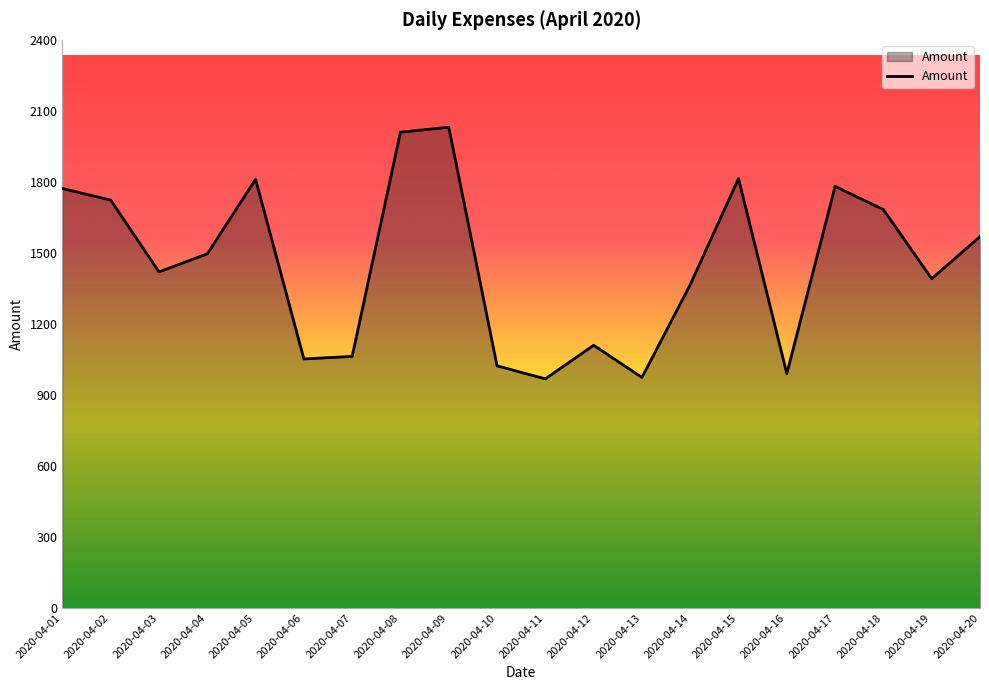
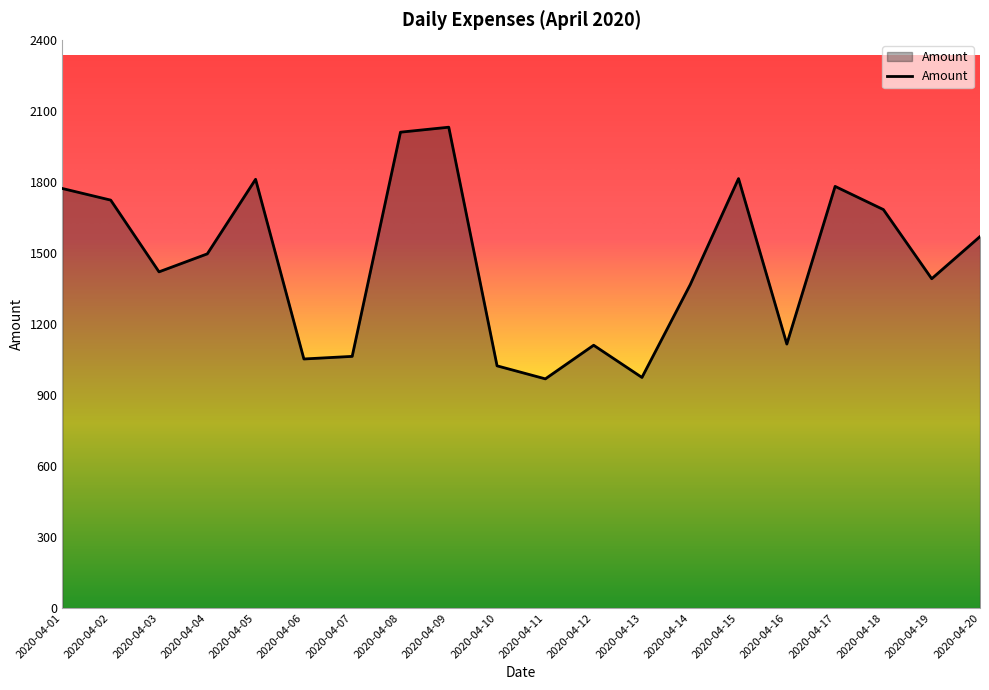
2020-04-16: 990 -> 1120
